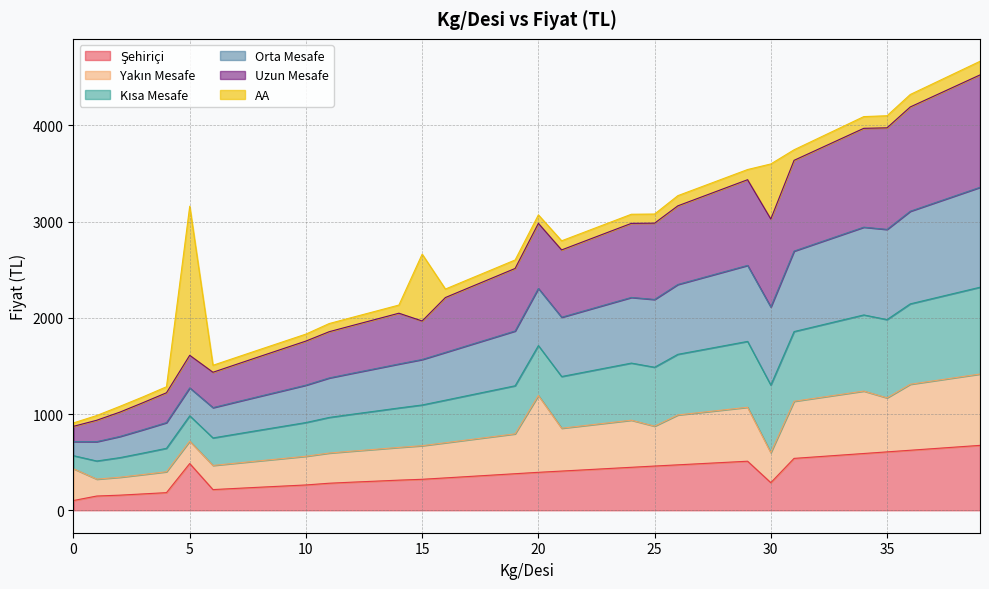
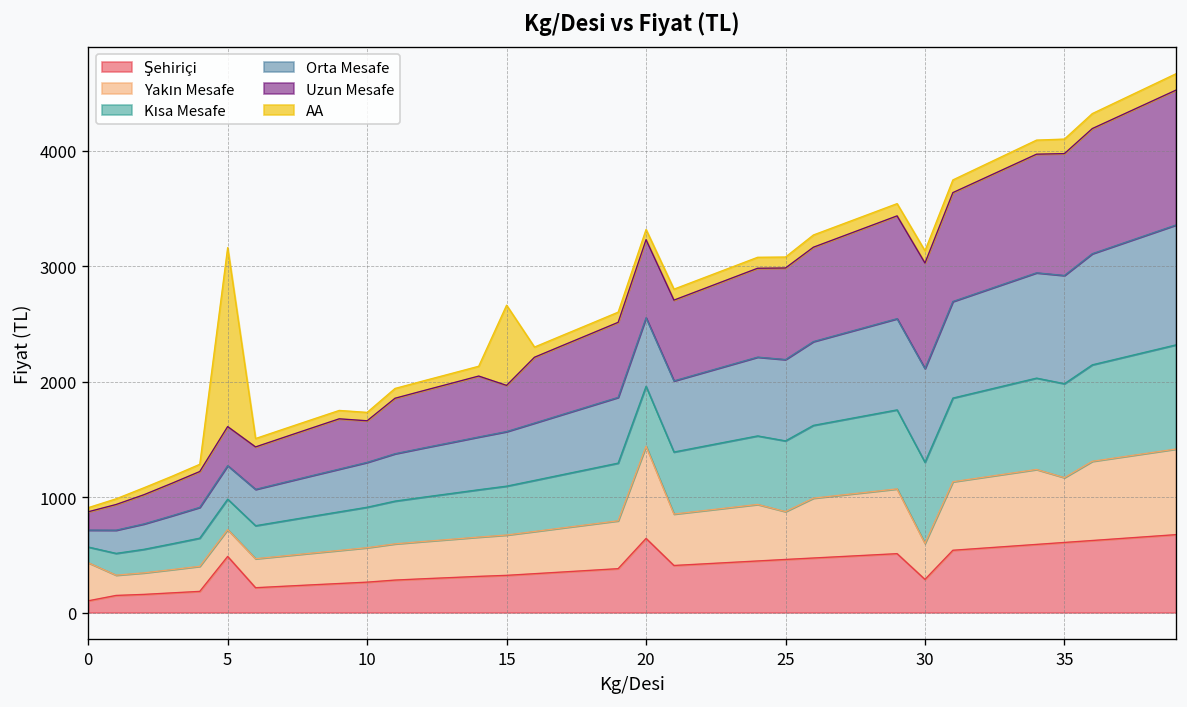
Uzun Mesafe, 10: 500 -> 400
Şehiriçi, 20: 400 -> 600
AA, 30: 600 -> 100
